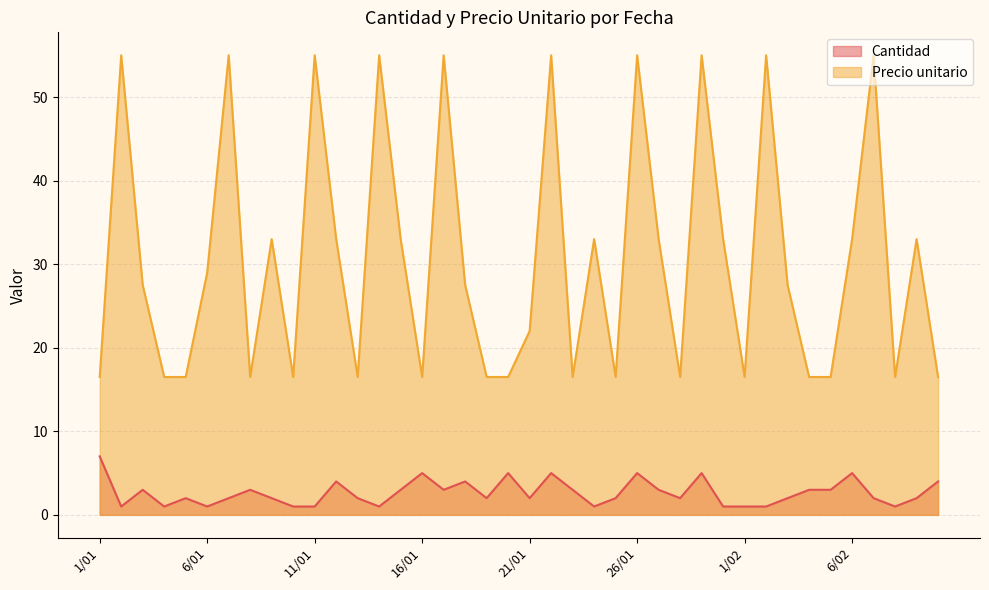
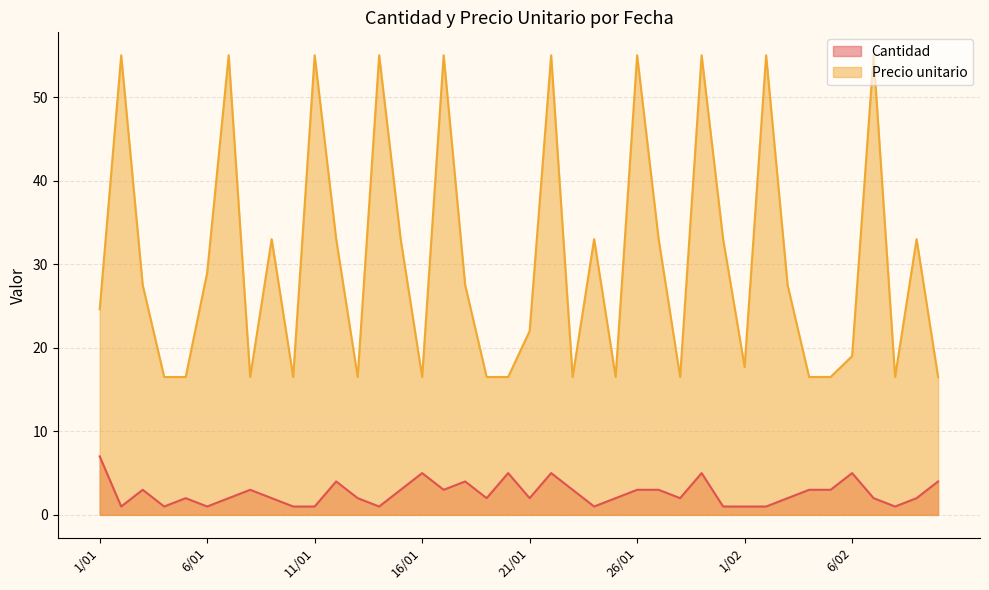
Precio unitario, 1/01: 17 -> 25
Cantidad, 26/01: 5 -> 3
Precio unitario, 1/02: 17 -> 18
Precio unitario, 6/02: 33 -> 19
